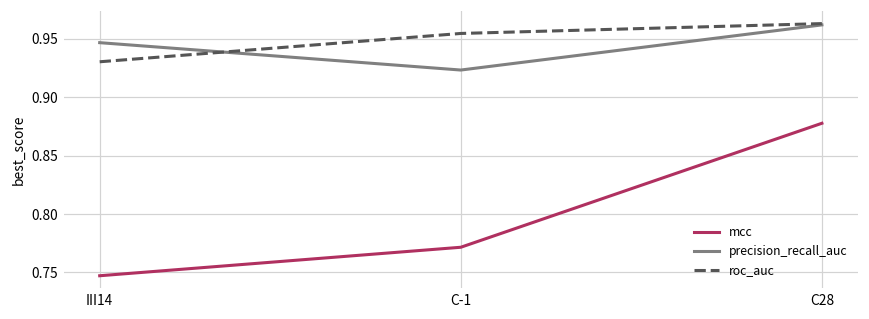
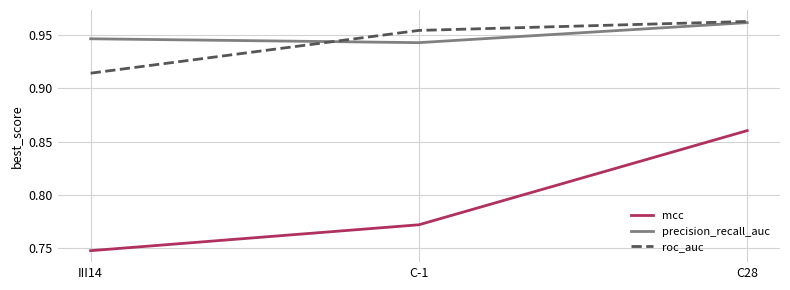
roc_auc, III14: 0.930 -> 0.914
precision_recall_auc, C-1: 0.923 -> 0.943
mcc, C28: 0.878 -> 0.860
